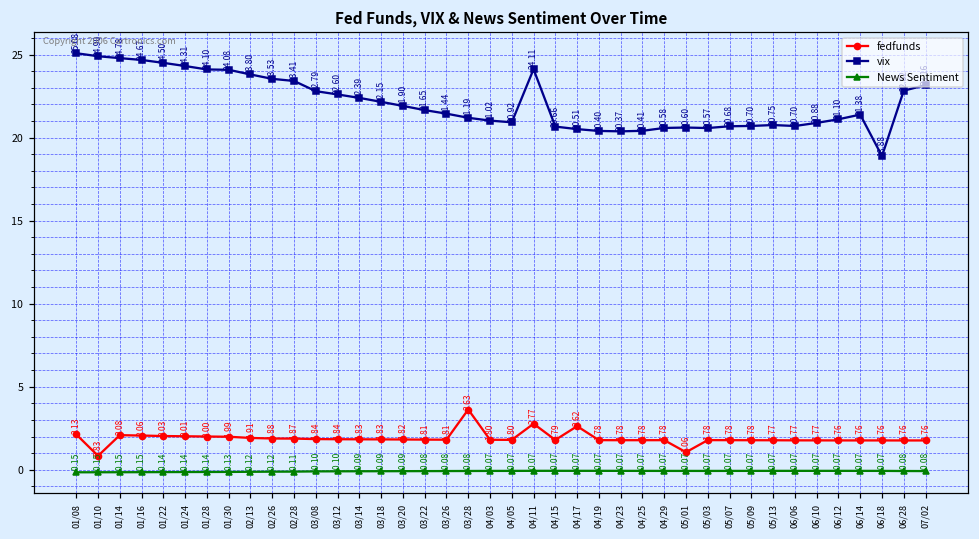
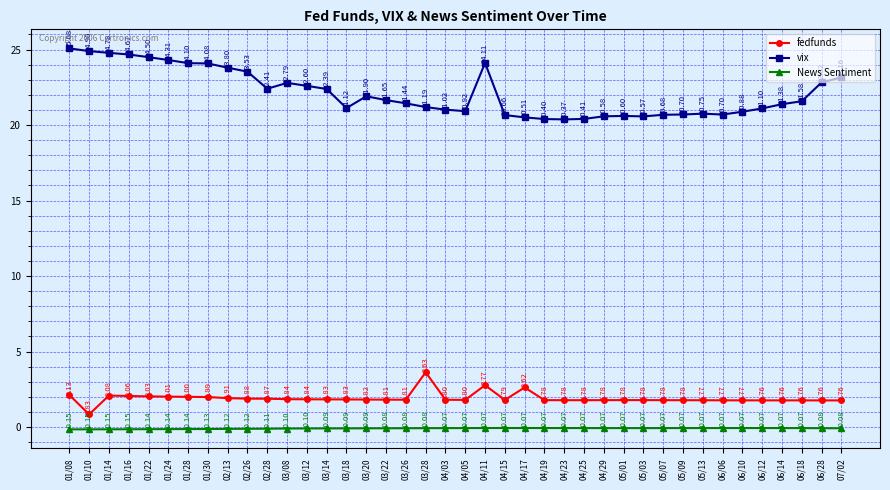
vix, 02/28: 23.41 -> 22.41
vix, 03/18: 22.15 -> 21.12
fedfunds, 05/01: 1.06 -> 1.78
vix, 06/18: 18.88 -> 21.58
